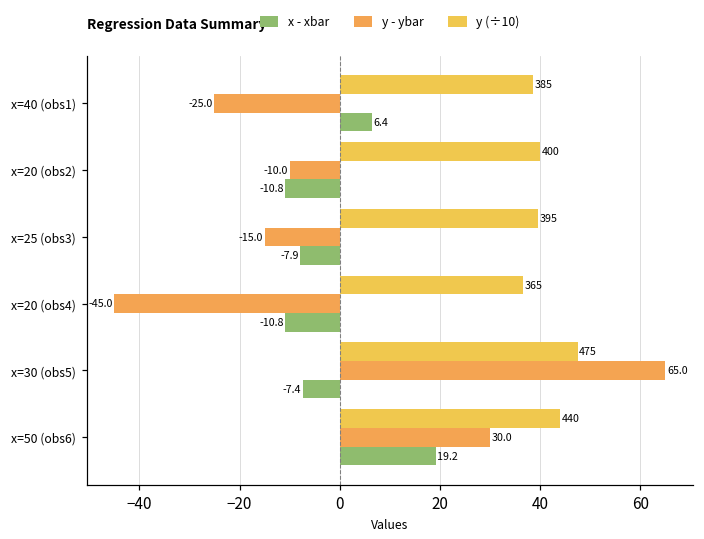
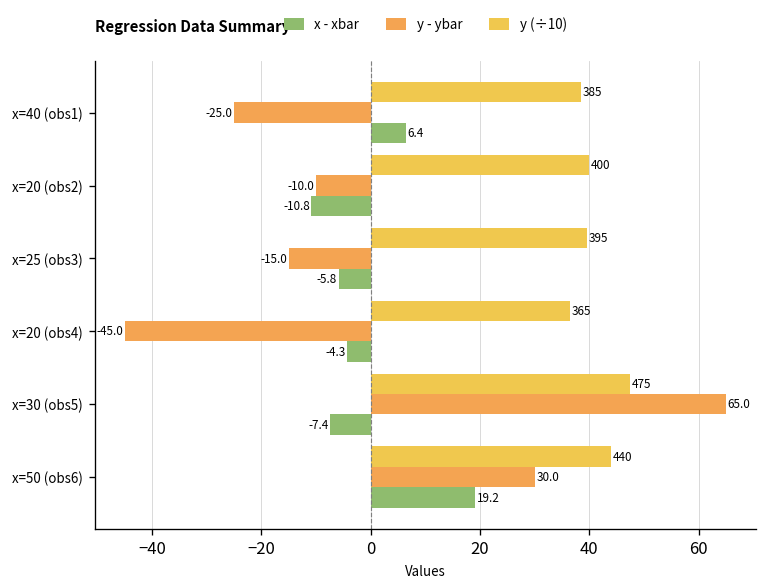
x - xbar, x=25 (obs3): -7.9 -> -5.8
x - xbar, x=20 (obs4): -10.8 -> -4.3
